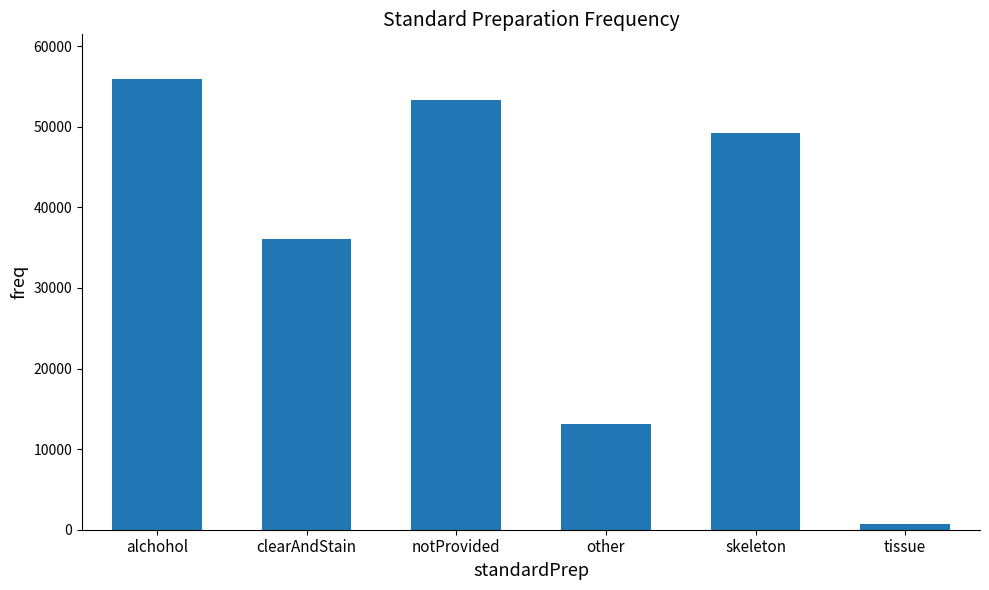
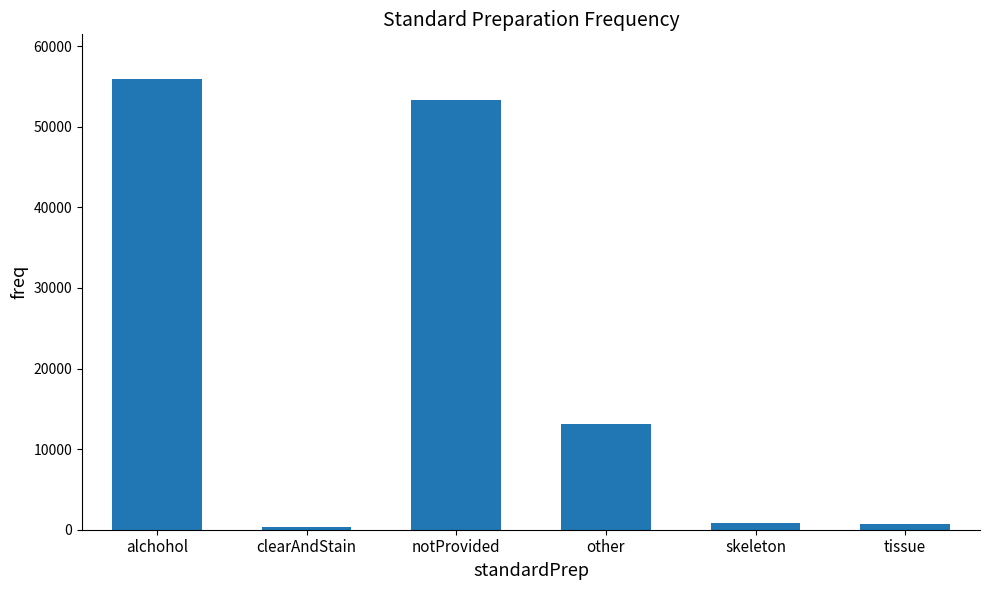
clearAndStain: 36000 -> 0
skeleton: 49000 -> 1000
